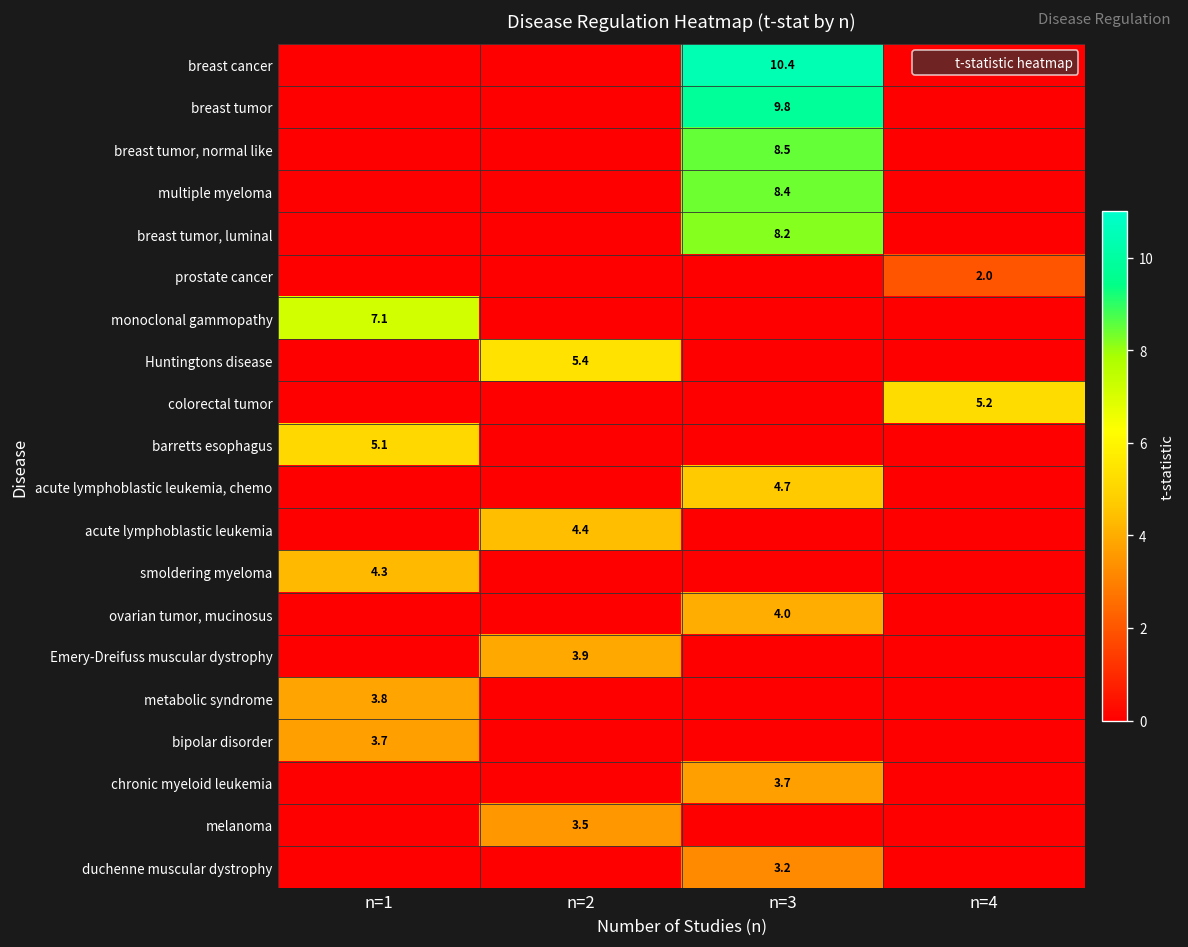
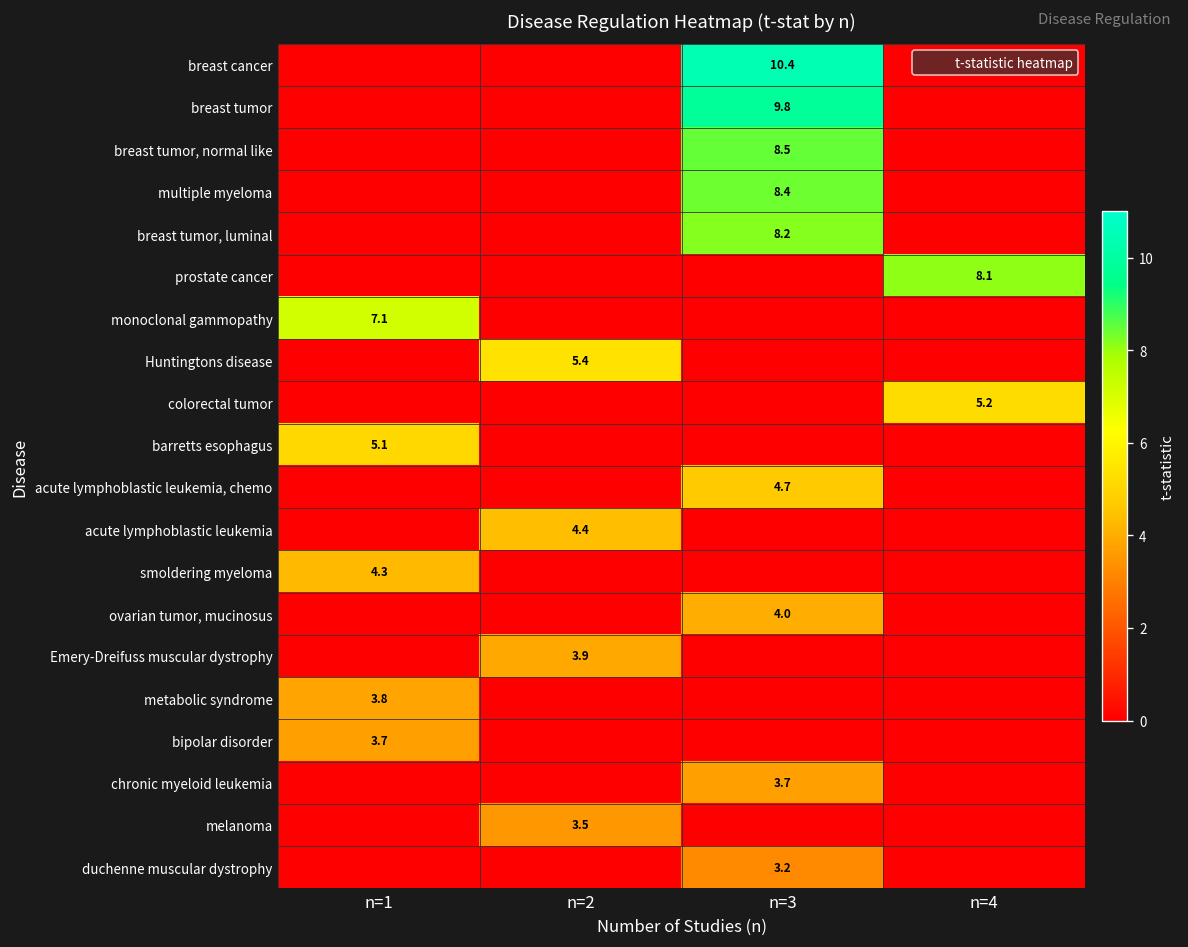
prostate cancer, n=4: 2.0 -> 8.1
